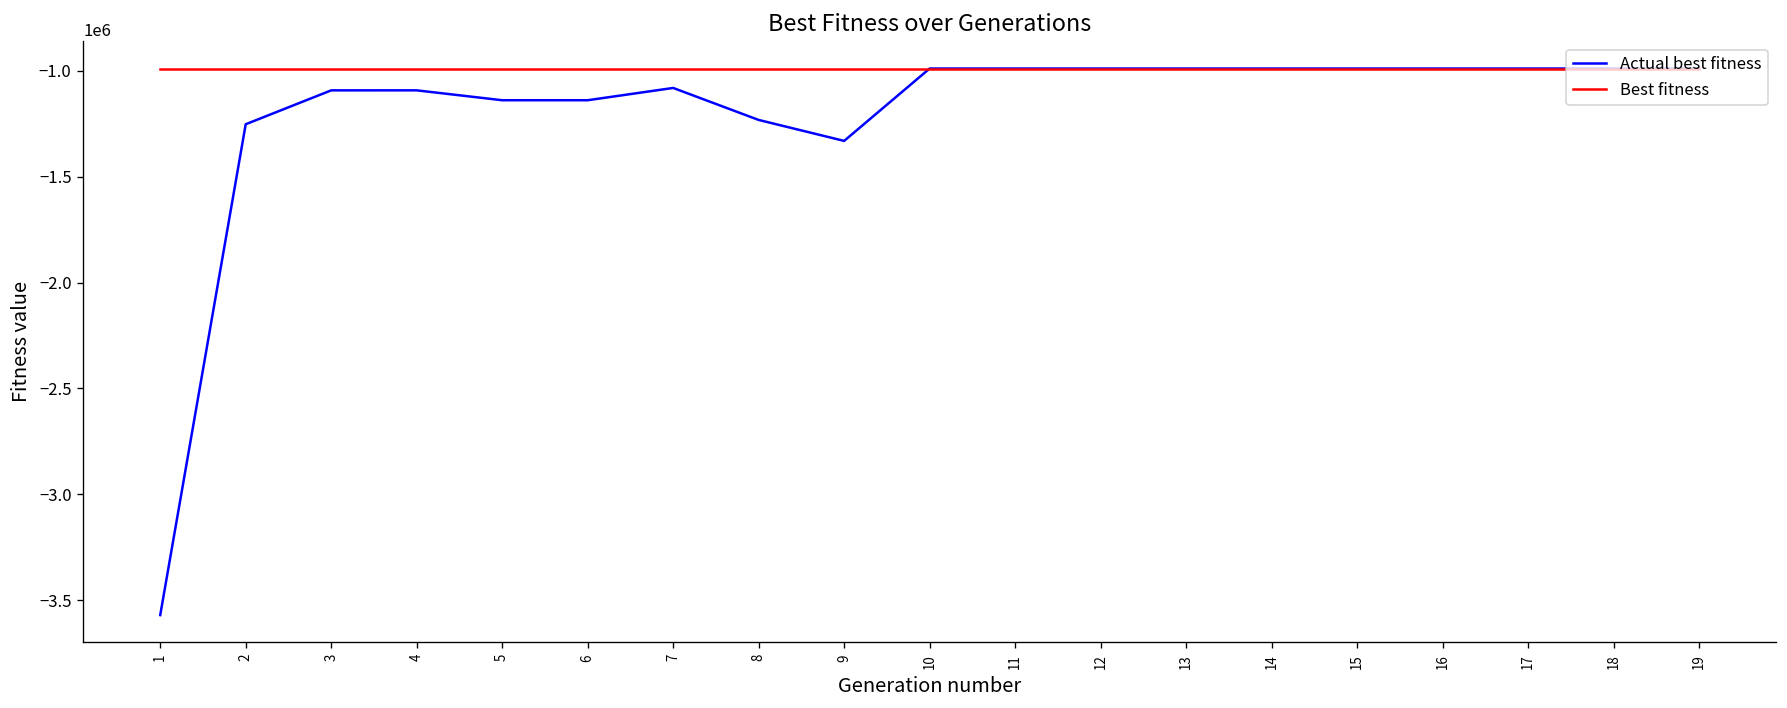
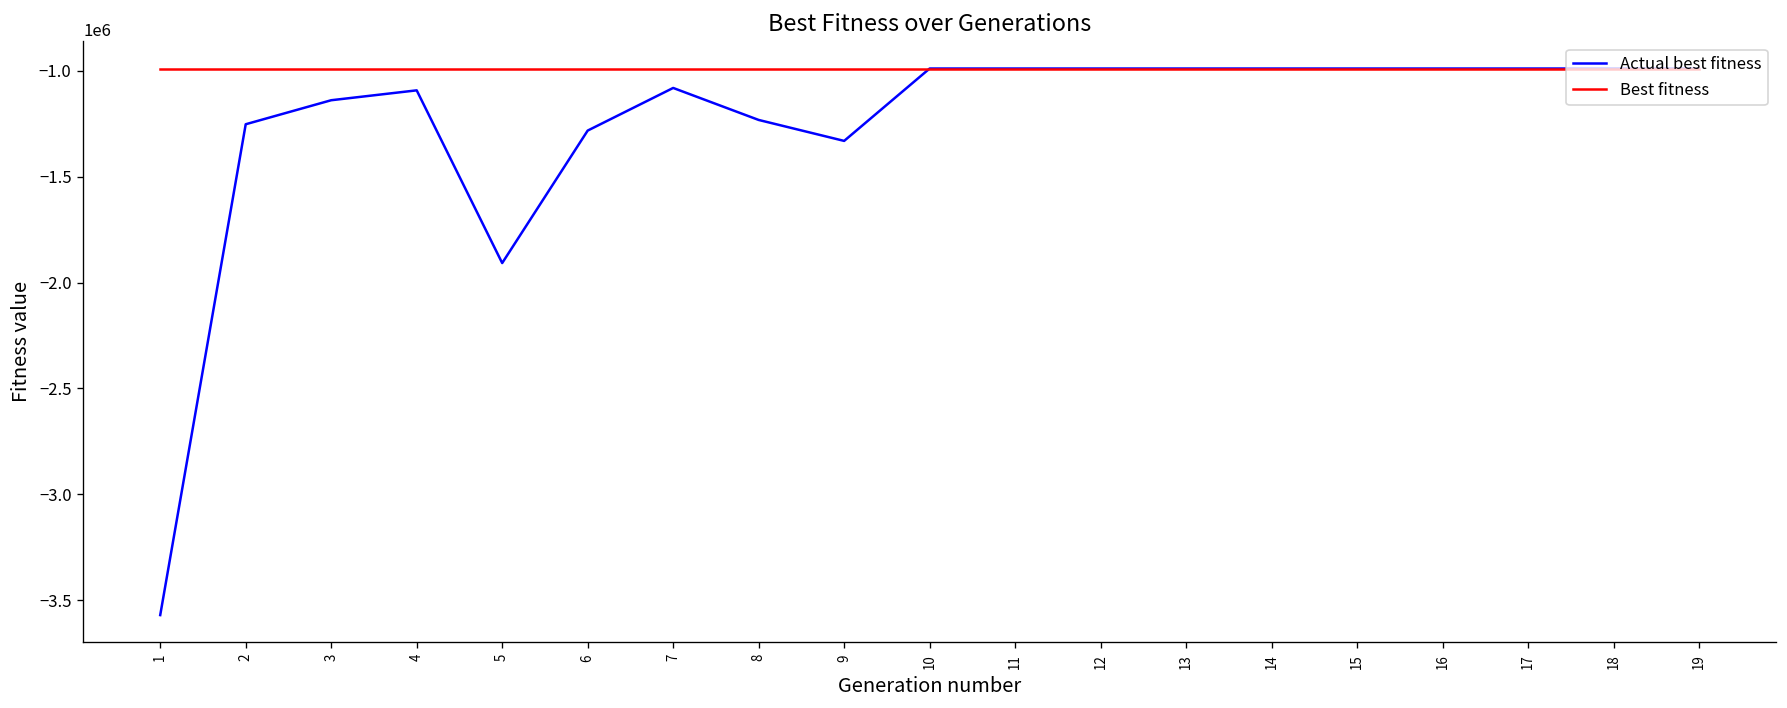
Actual best fitness, 3: -1090000 -> -1140000
Actual best fitness, 5: -1140000 -> -1910000
Actual best fitness, 6: -1140000 -> -1280000
